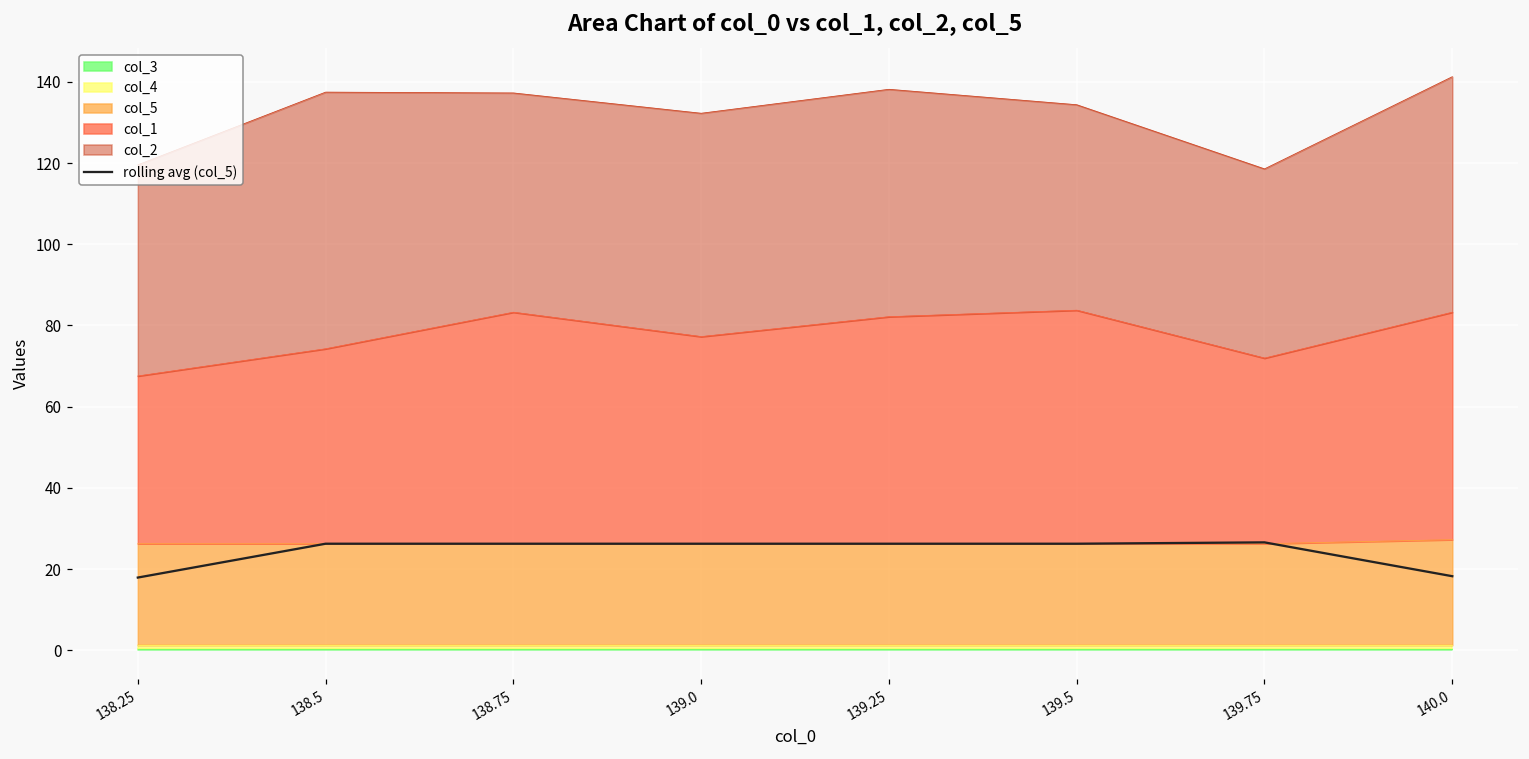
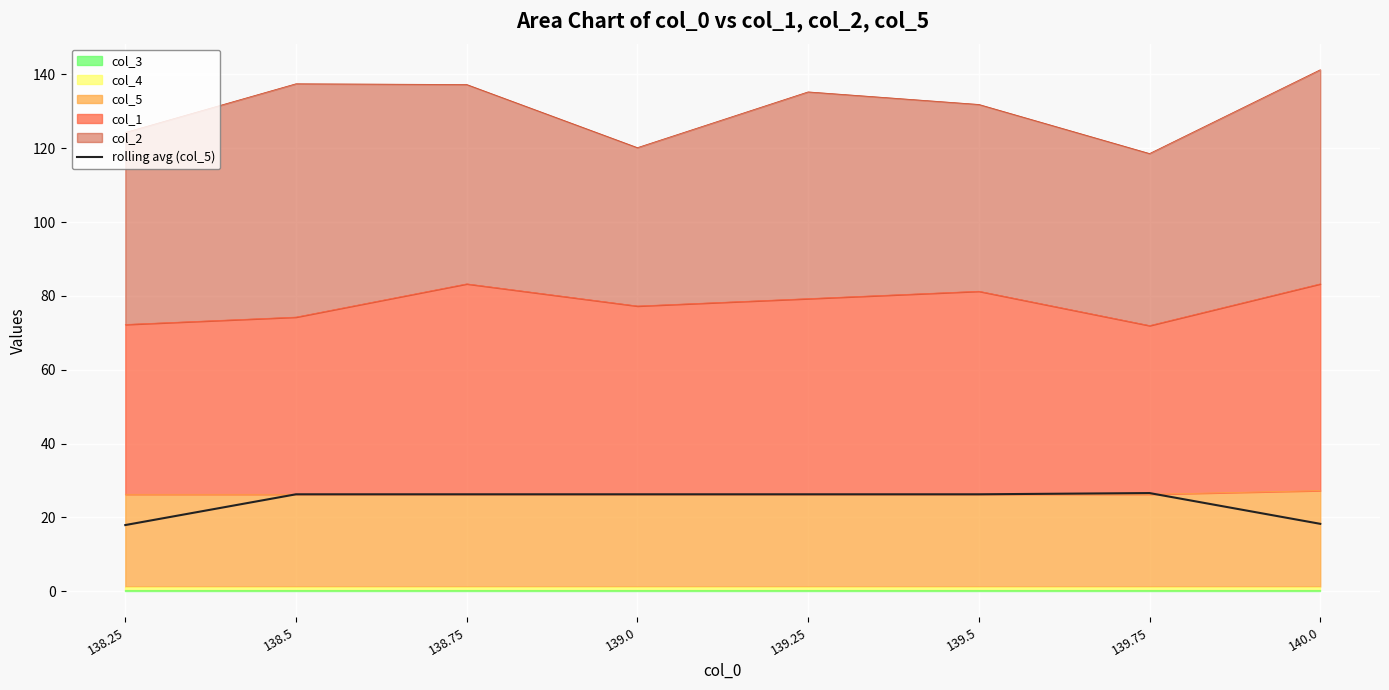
col_1, 138.25: 41 -> 46
col_2, 139.0: 55 -> 43
col_1, 139.25: 56 -> 53
col_1, 139.5: 58 -> 55
